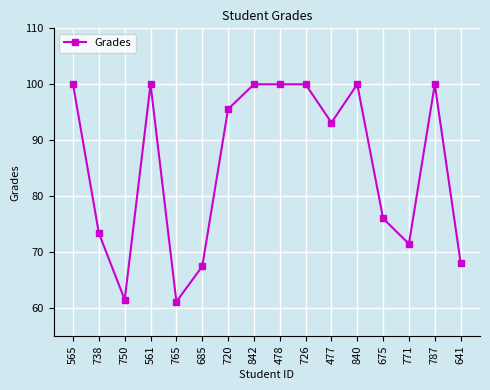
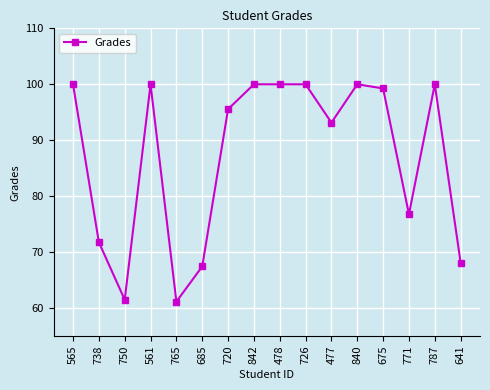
738: 73 -> 72
675: 76 -> 99
771: 71 -> 77
